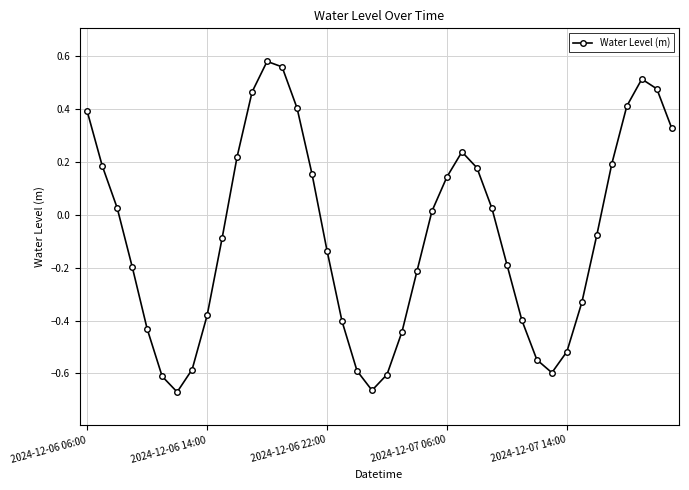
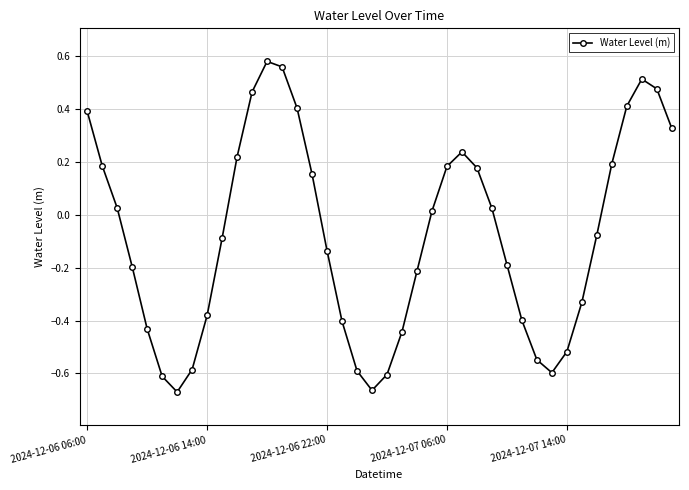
2024-12-07 06:00: 0.14 -> 0.18
